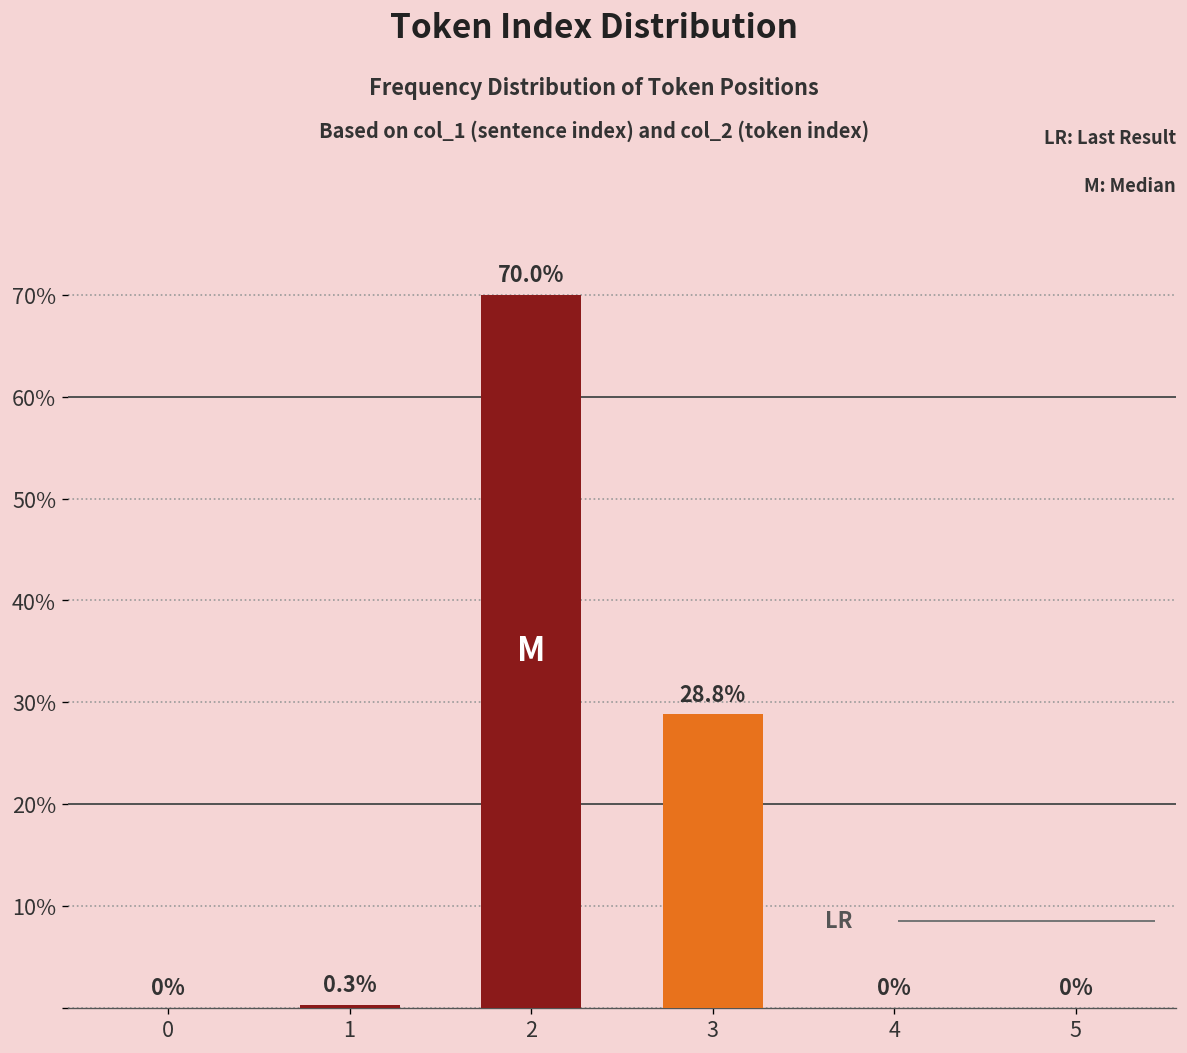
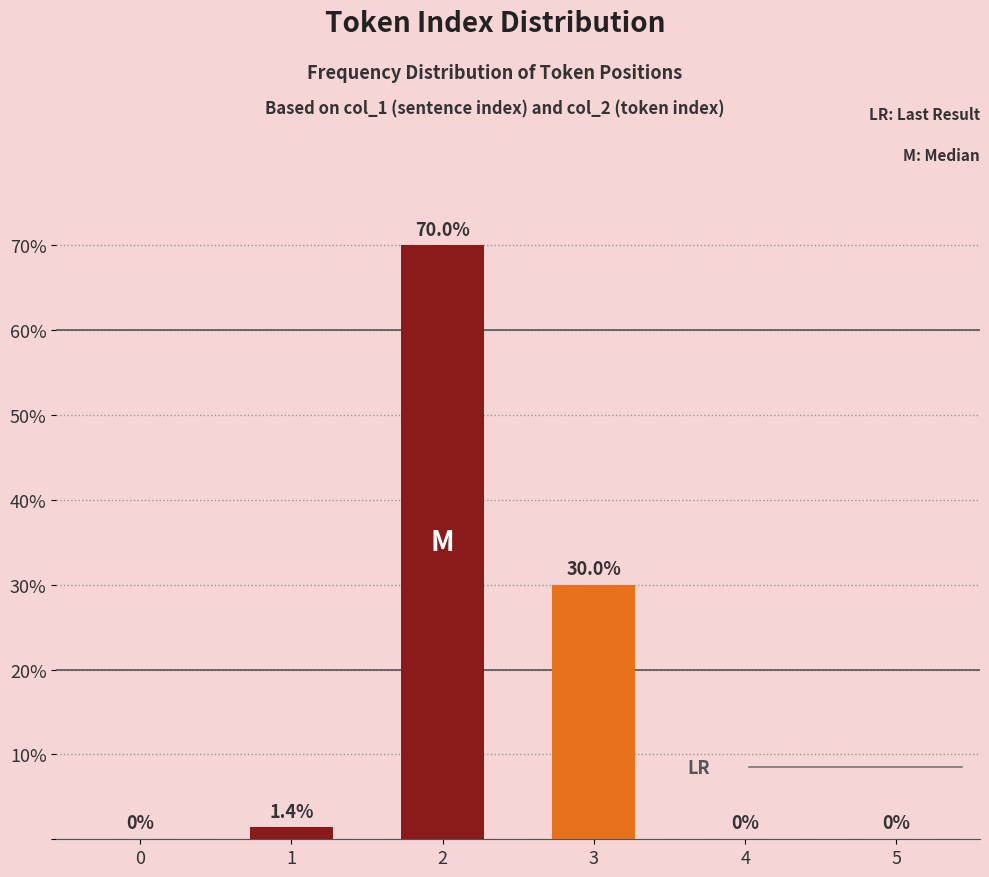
1: 0.3% -> 1.4%
3: 28.8% -> 30.0%
